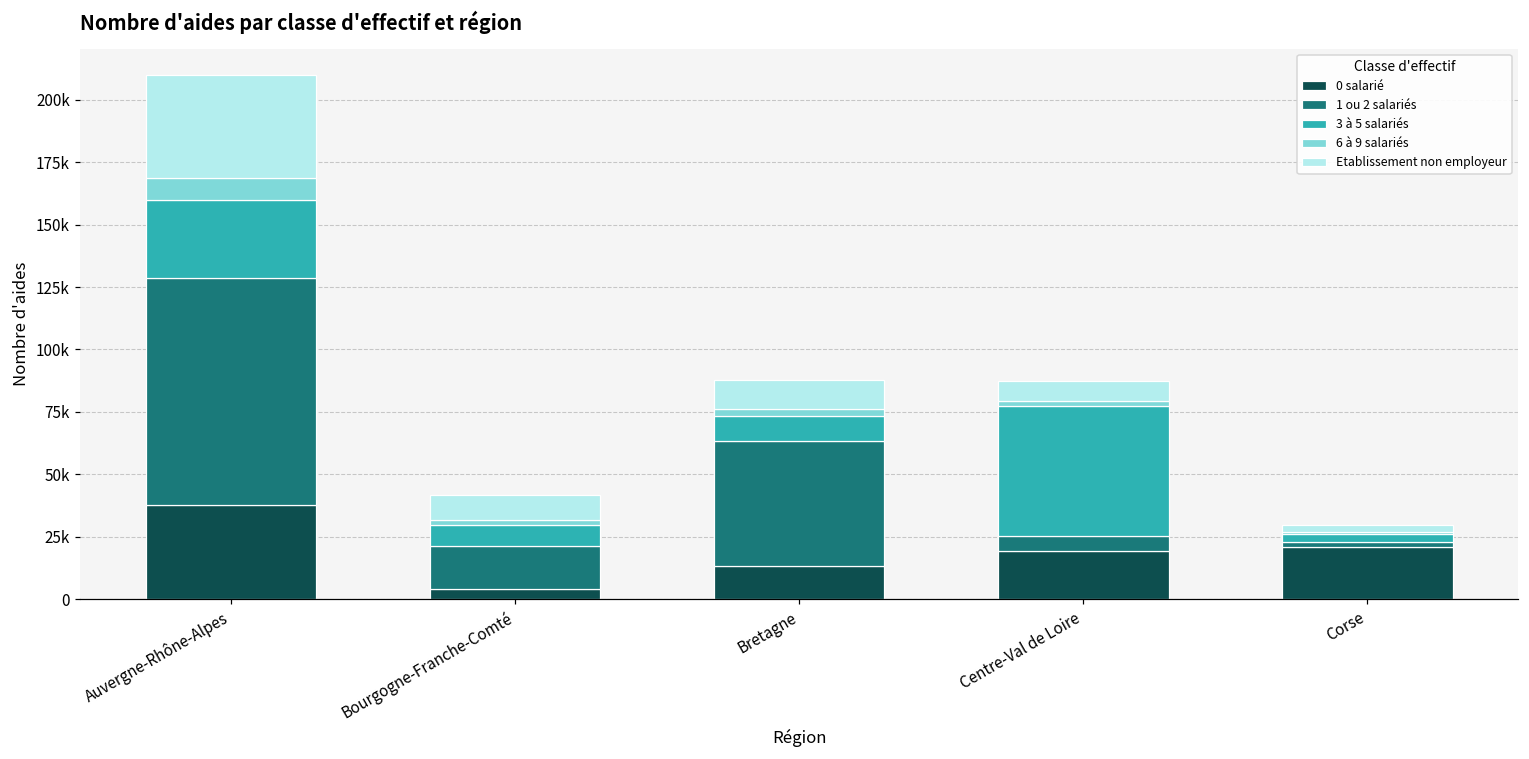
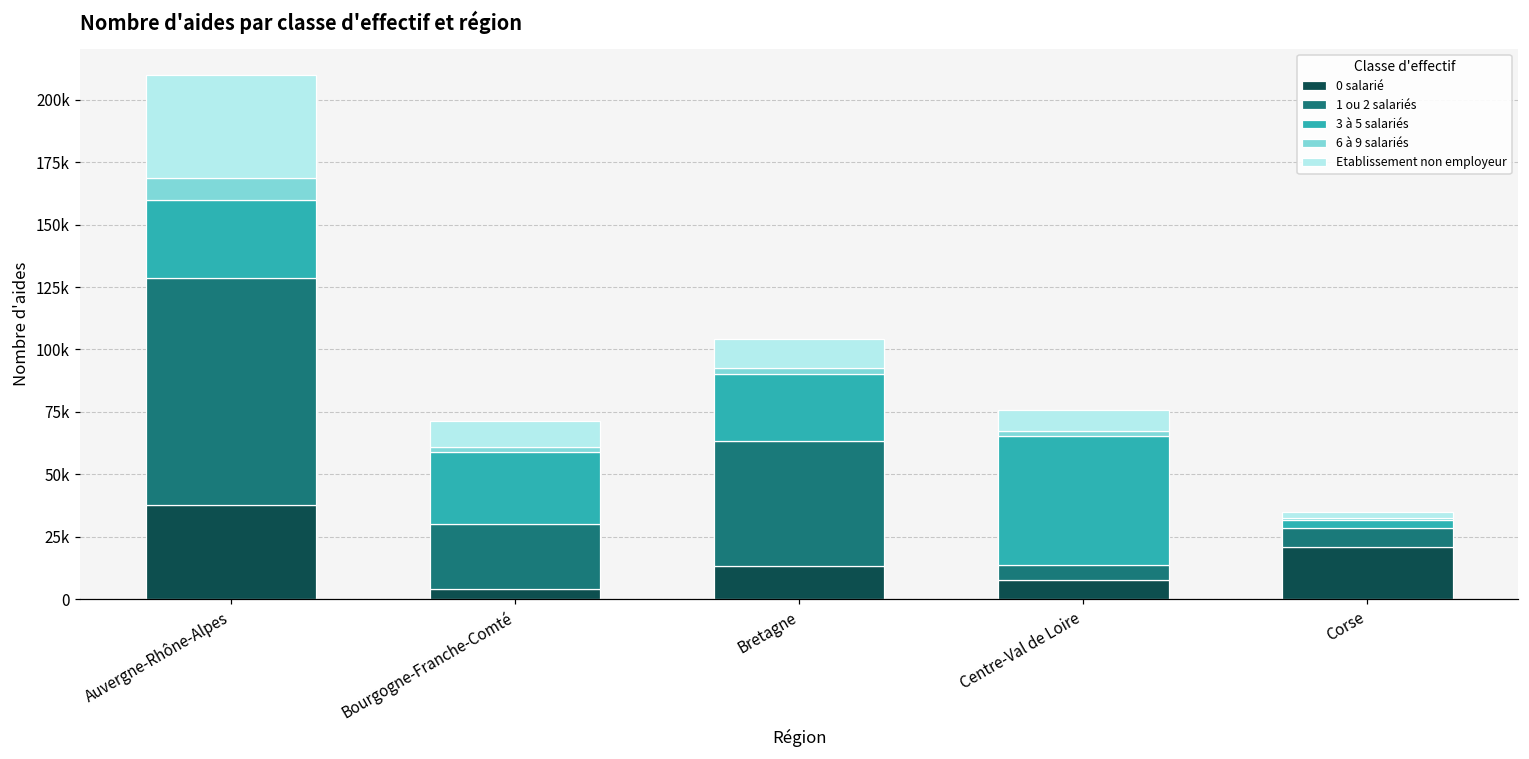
1 ou 2 salariés, Bourgogne-Franche-Comté: 17000 -> 26000
3 à 5 salariés, Bourgogne-Franche-Comté: 8000 -> 29000
3 à 5 salariés, Bretagne: 10000 -> 27000
0 salarié, Centre-Val de Loire: 19000 -> 8000
1 ou 2 salariés, Corse: 2000 -> 8000
